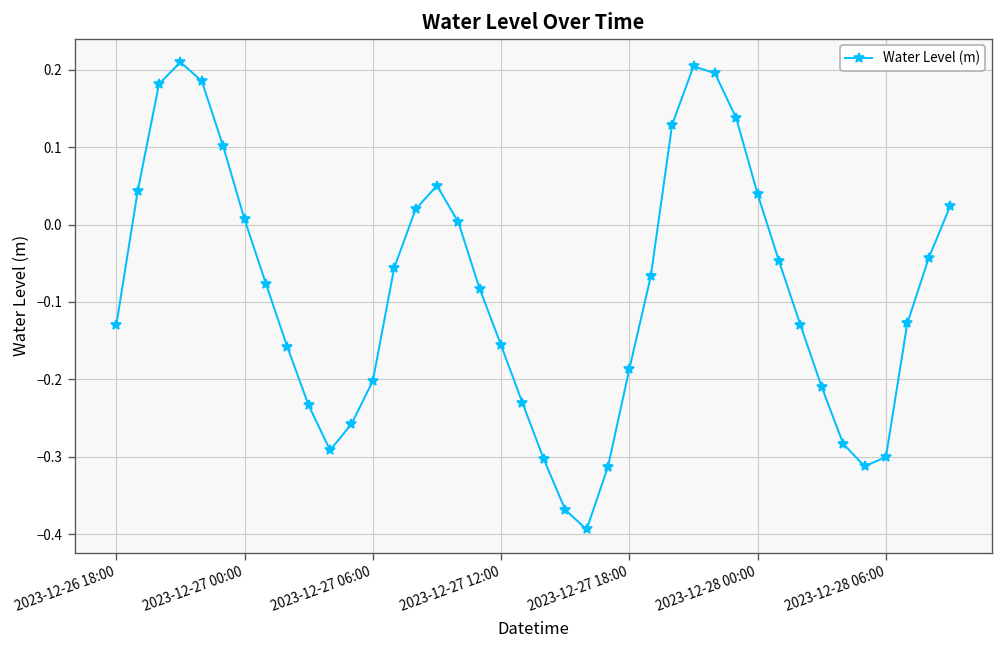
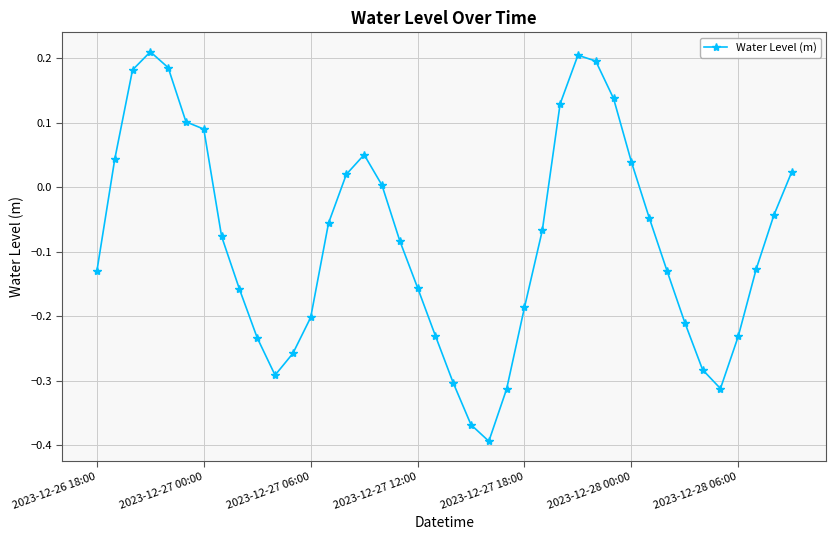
2023-12-27 00:00: 0.01 -> 0.09
2023-12-28 06:00: -0.30 -> -0.23
